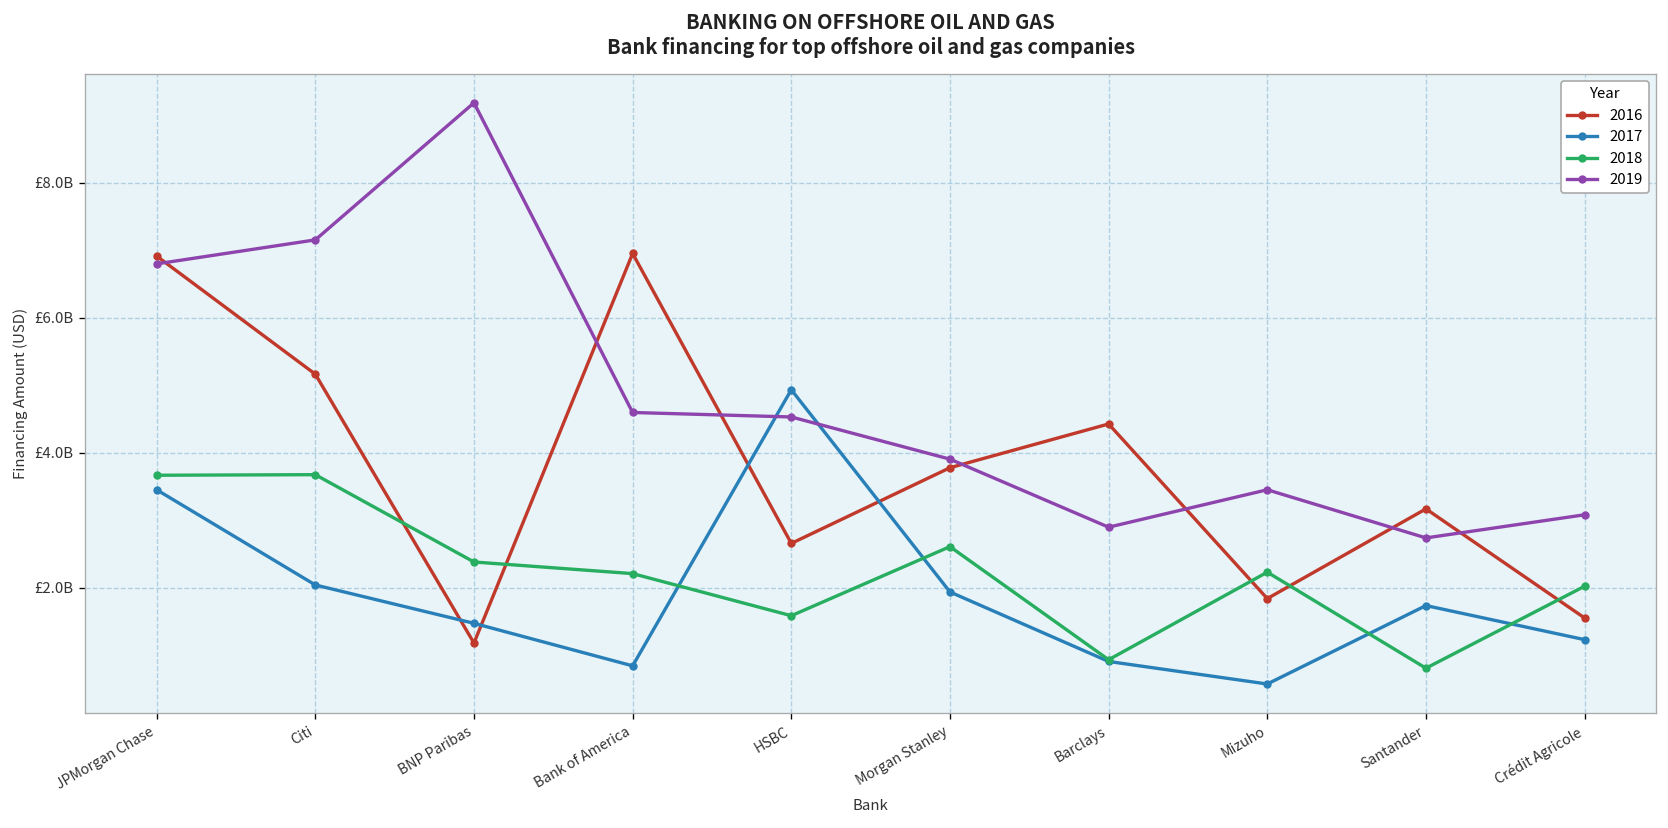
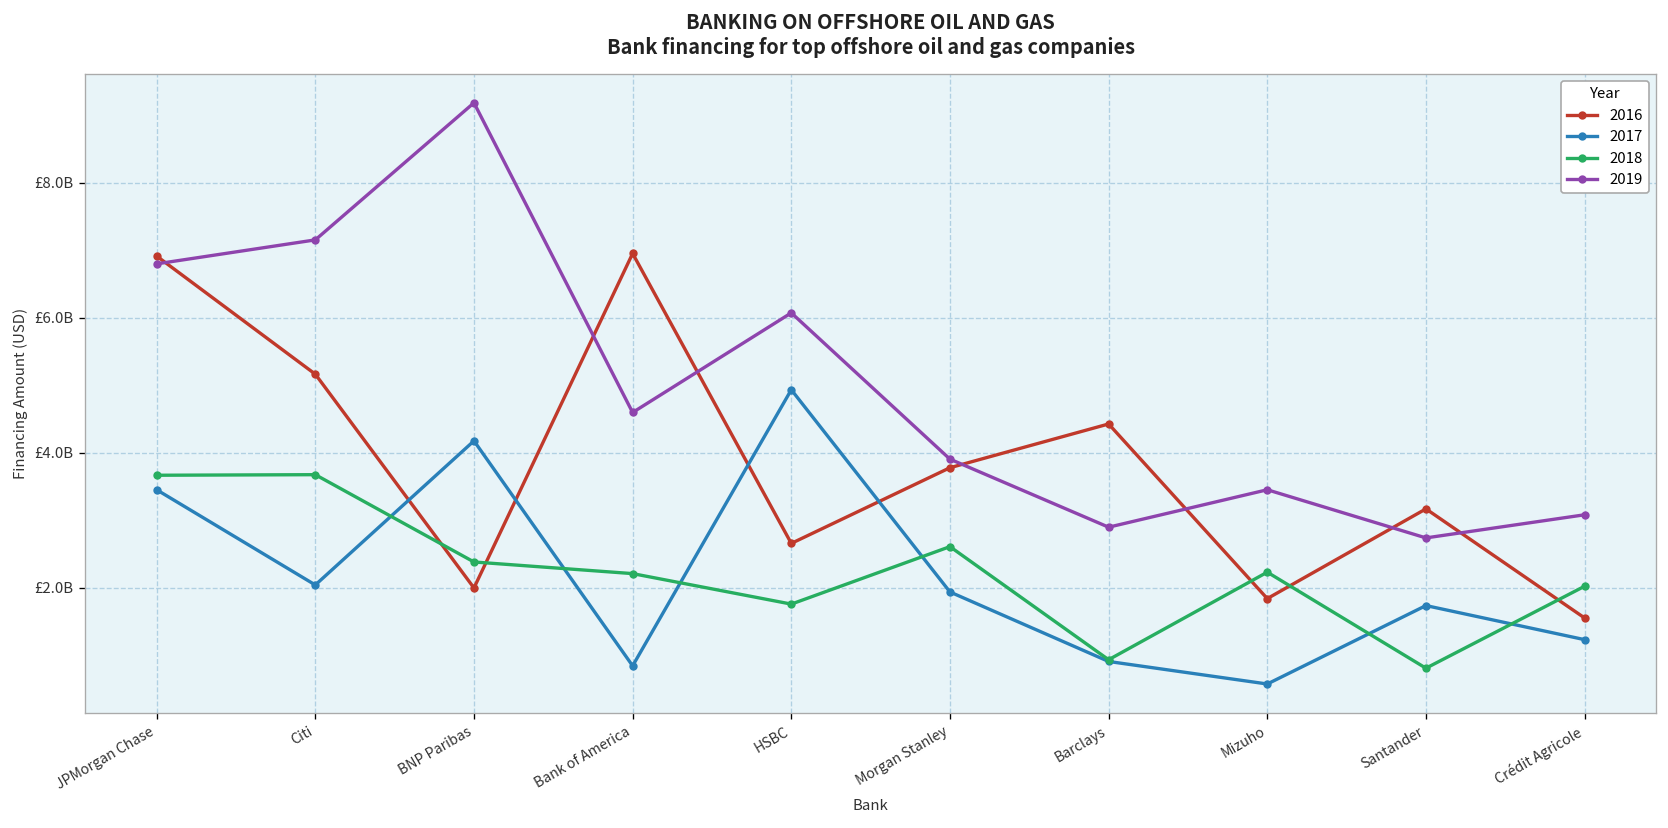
2016, BNP Paribas: £1200000000 -> £2000000000
2017, BNP Paribas: £1500000000 -> £4200000000
2018, HSBC: £1600000000 -> £1800000000
2019, HSBC: £4500000000 -> £6100000000
